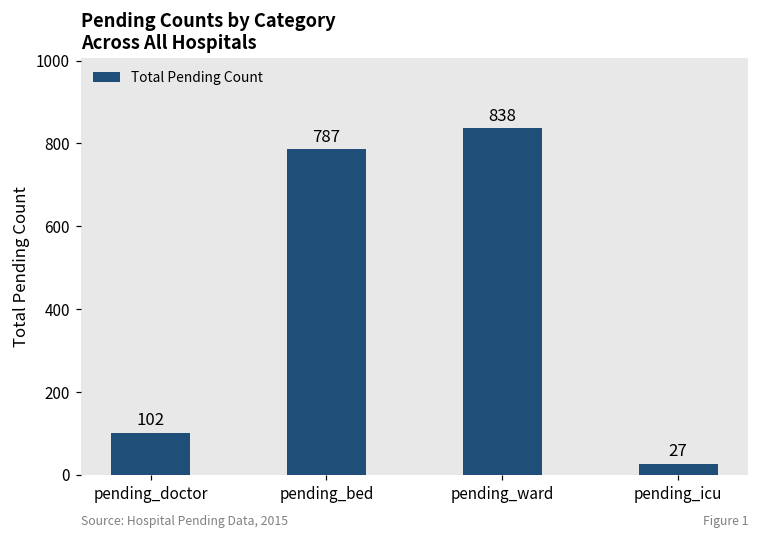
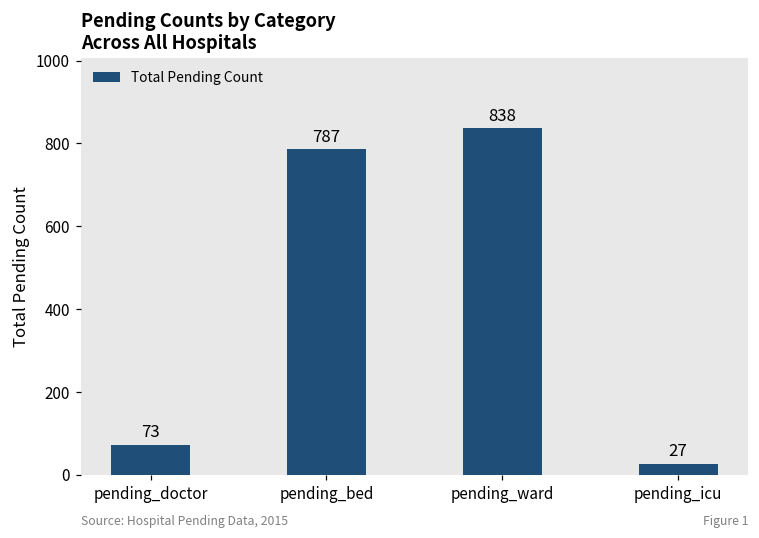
pending_doctor: 102 -> 73
